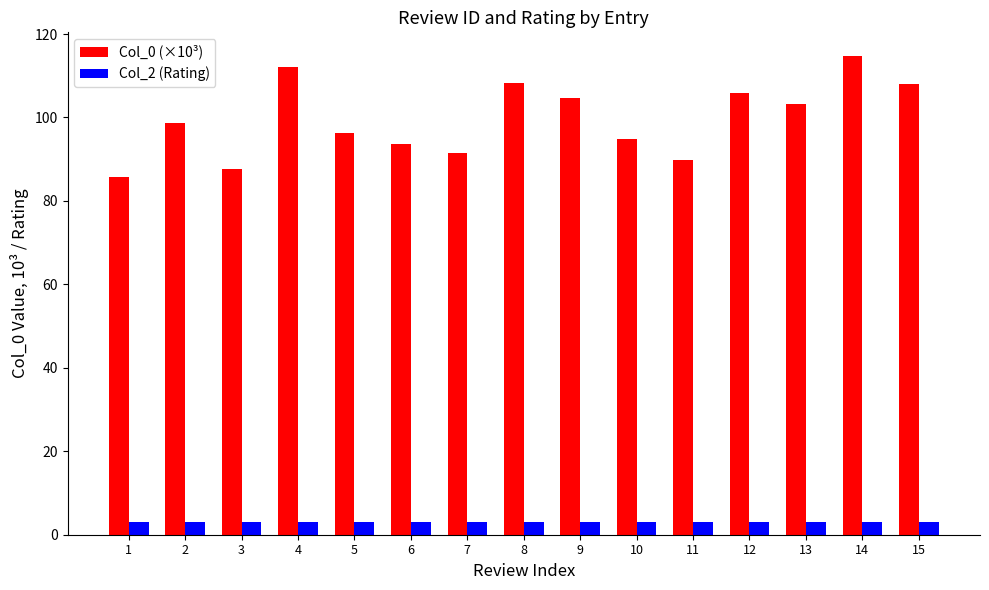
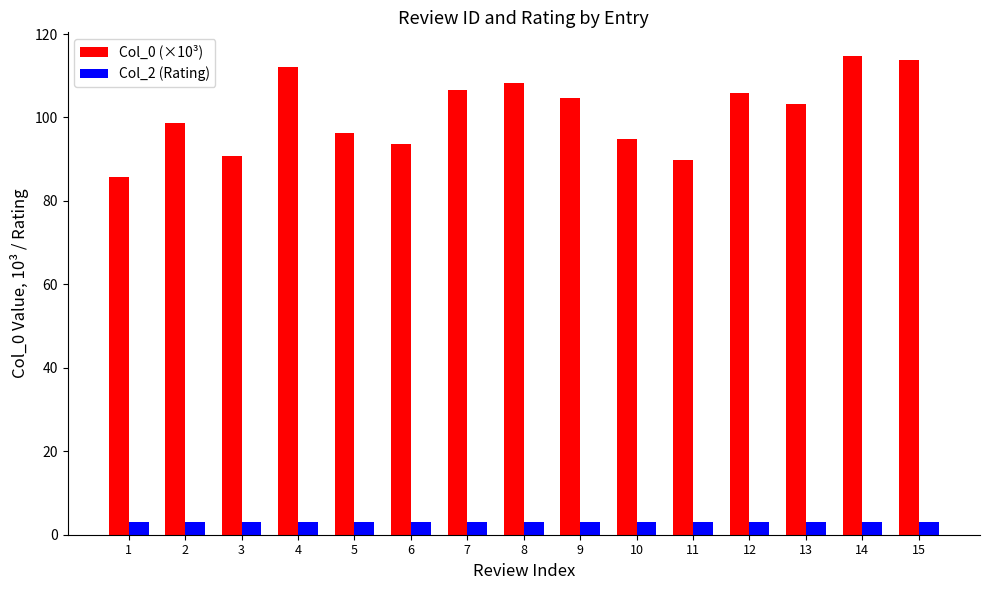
Col_0 (×10³), 3: 88 -> 91
Col_0 (×10³), 7: 91 -> 107
Col_0 (×10³), 15: 108 -> 114
